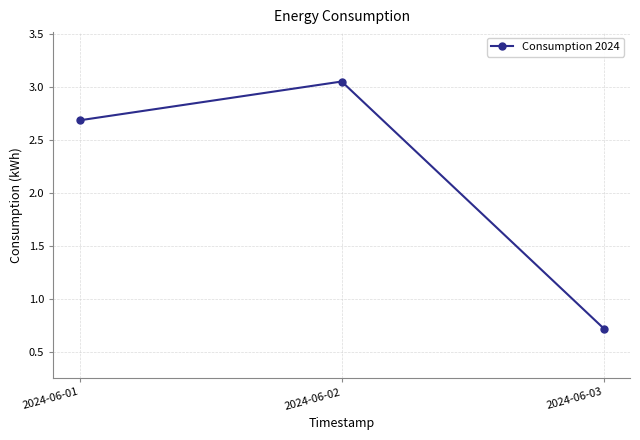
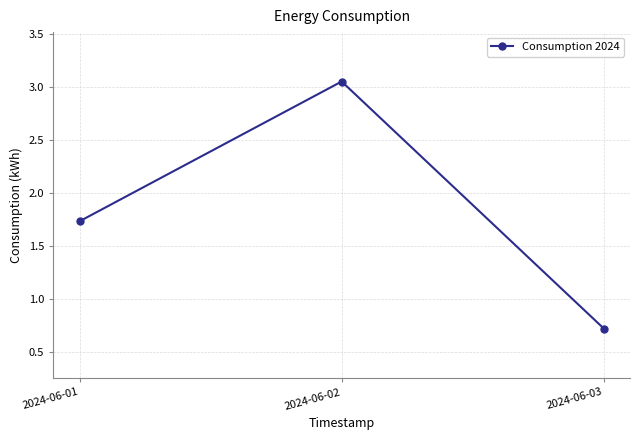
2024-06-01: 2.69 -> 1.73
